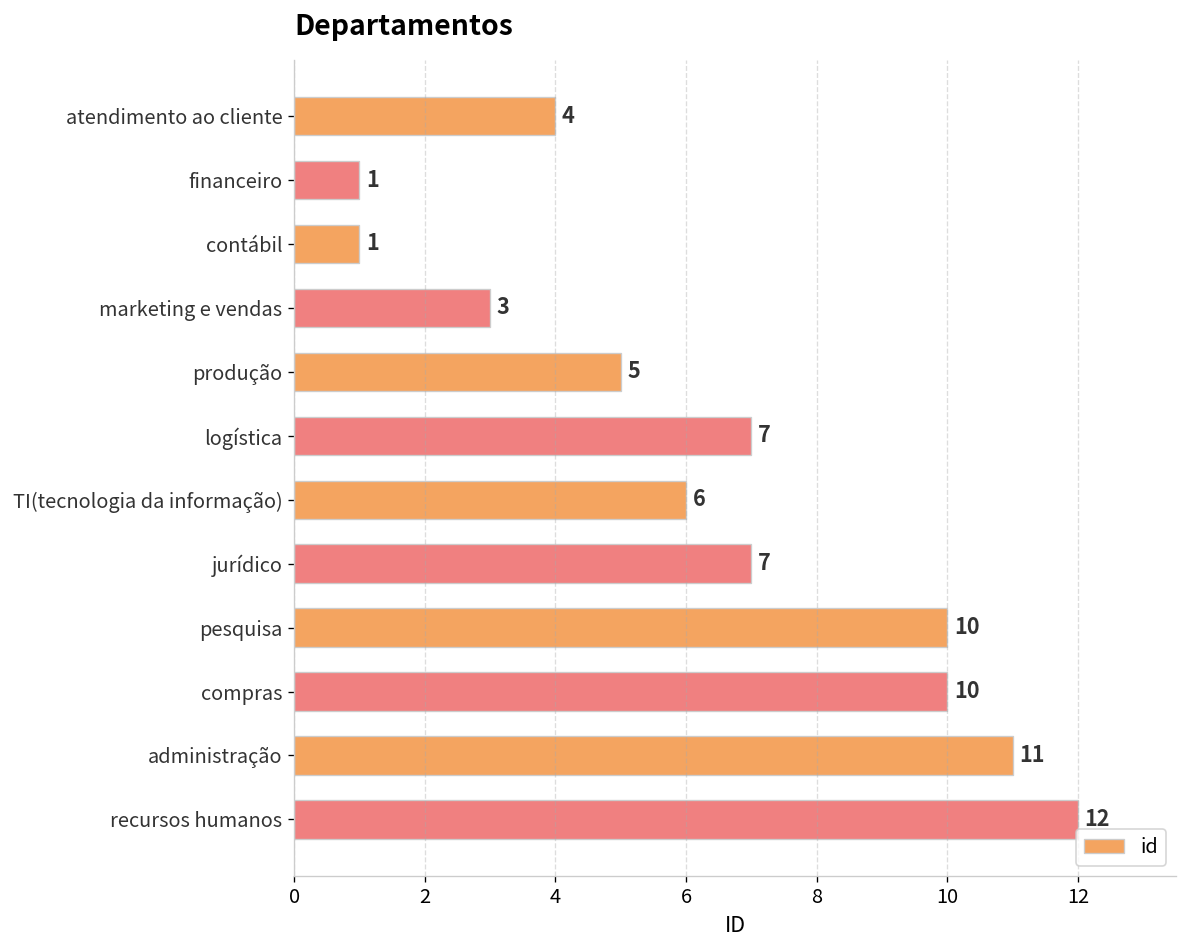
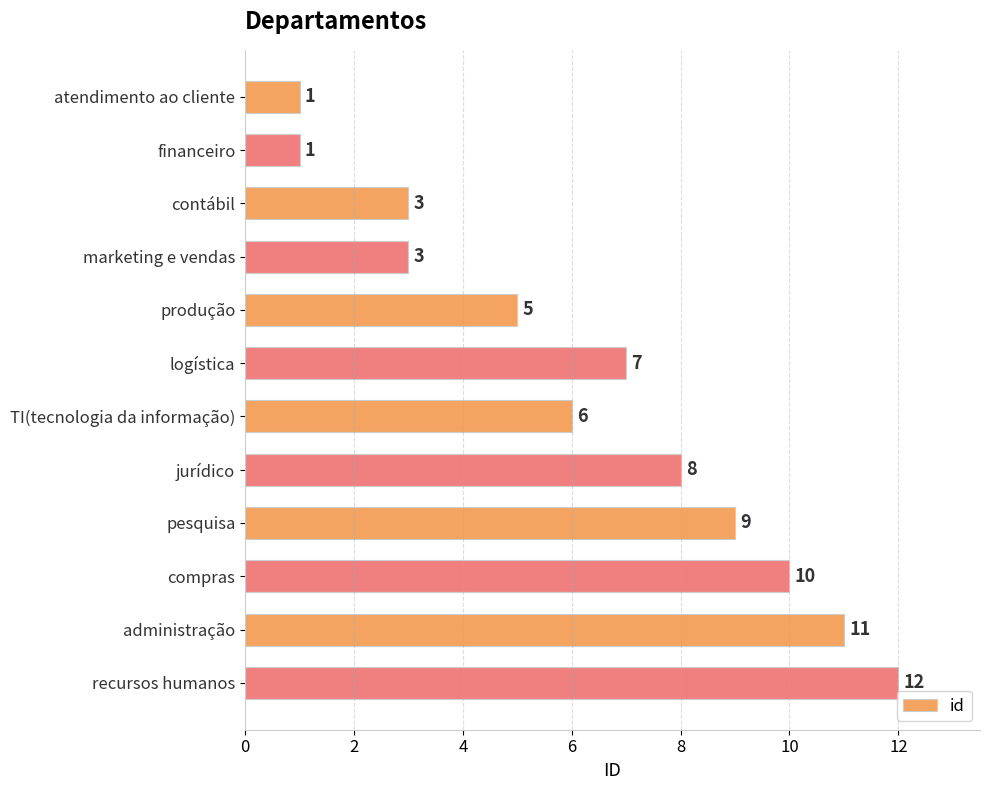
atendimento ao cliente: 4 -> 1
contábil: 1 -> 3
jurídico: 7 -> 8
pesquisa: 10 -> 9
